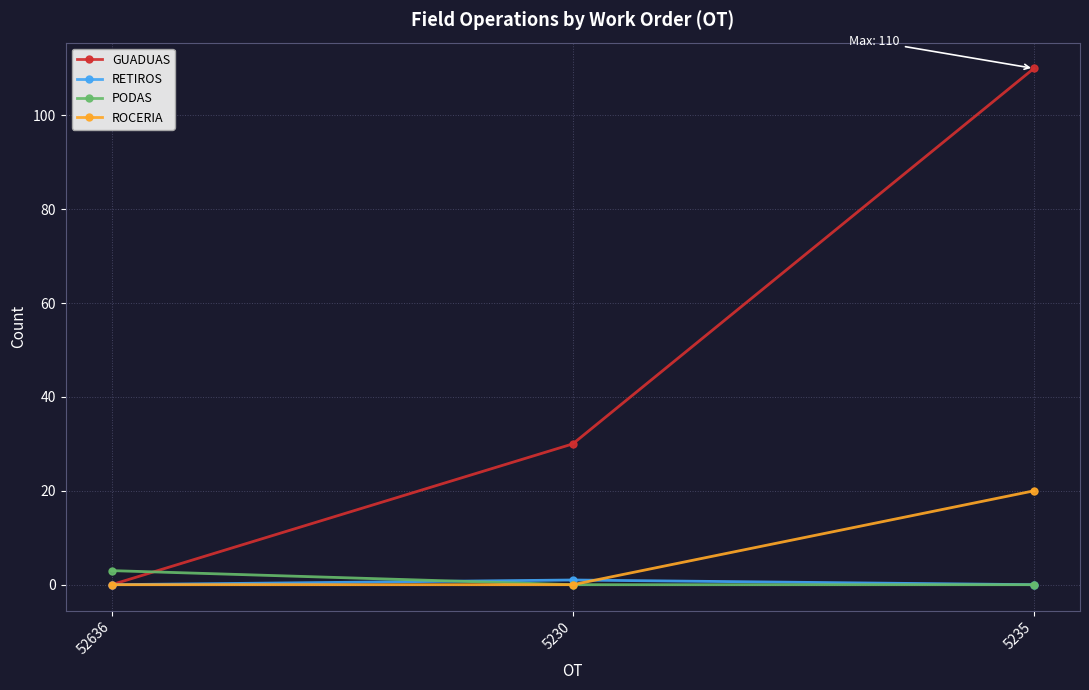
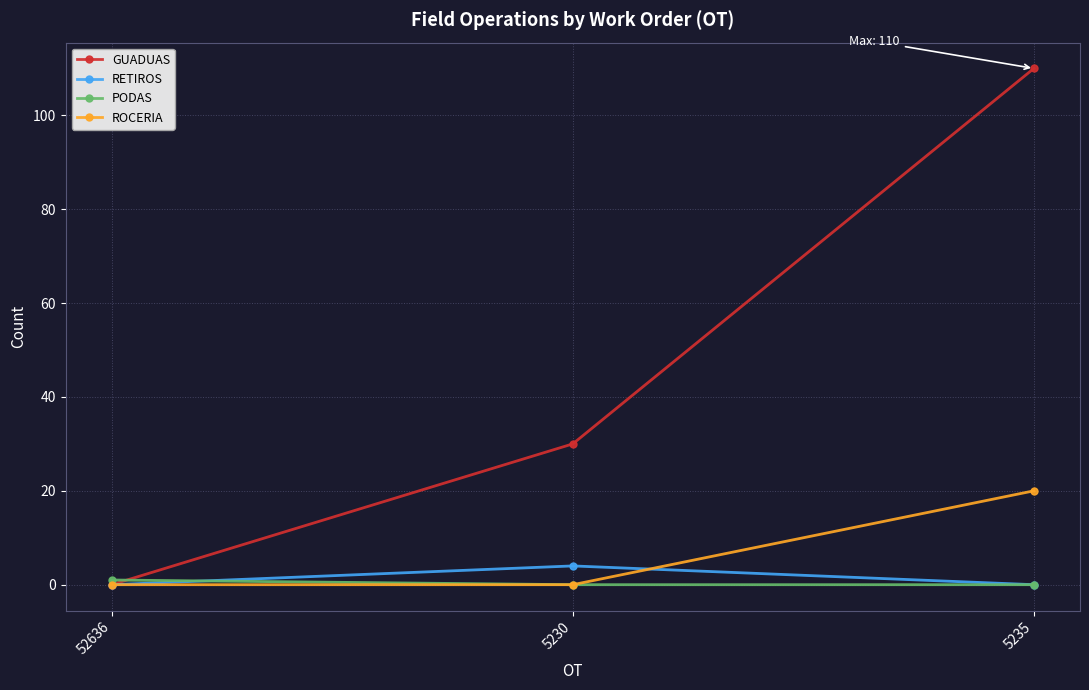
PODAS, 52636: 3 -> 1
RETIROS, 5230: 1 -> 4
